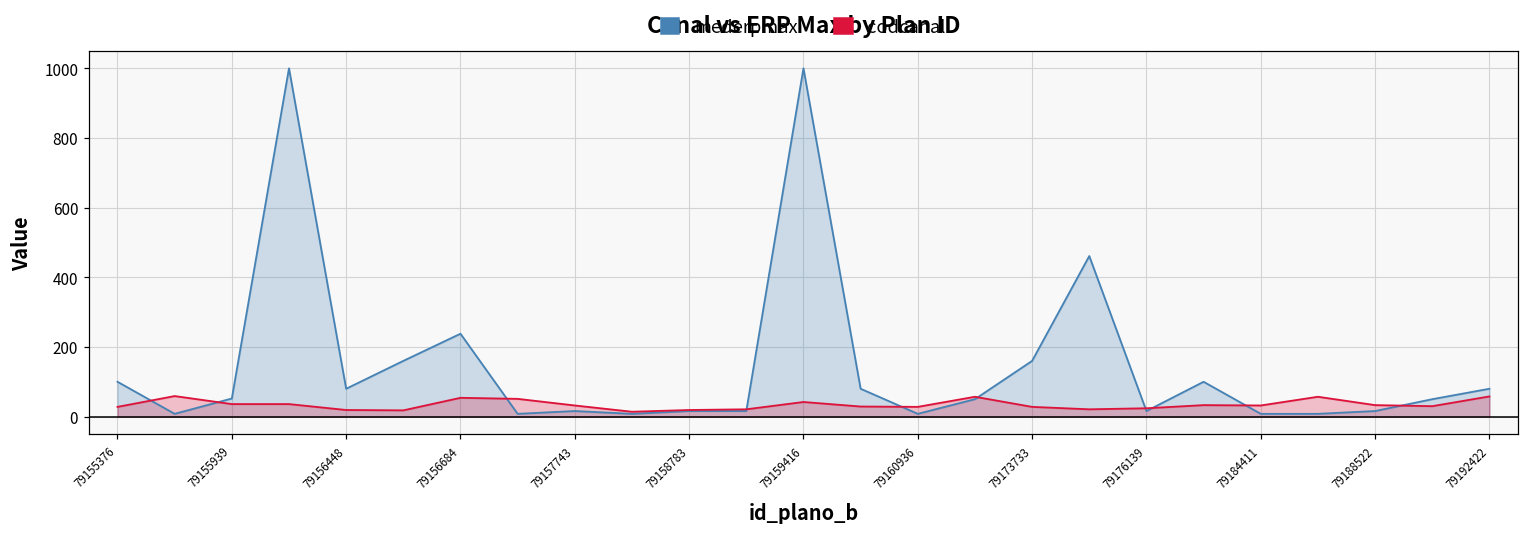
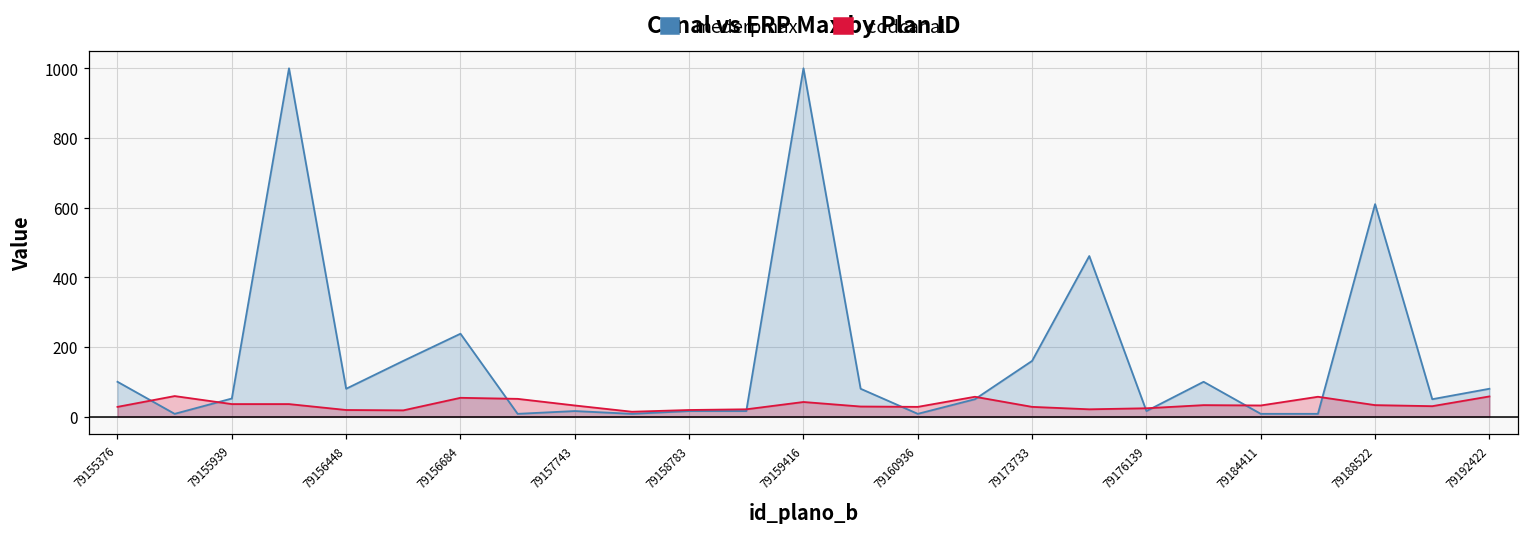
mederpmax, 79188522: 20 -> 610
